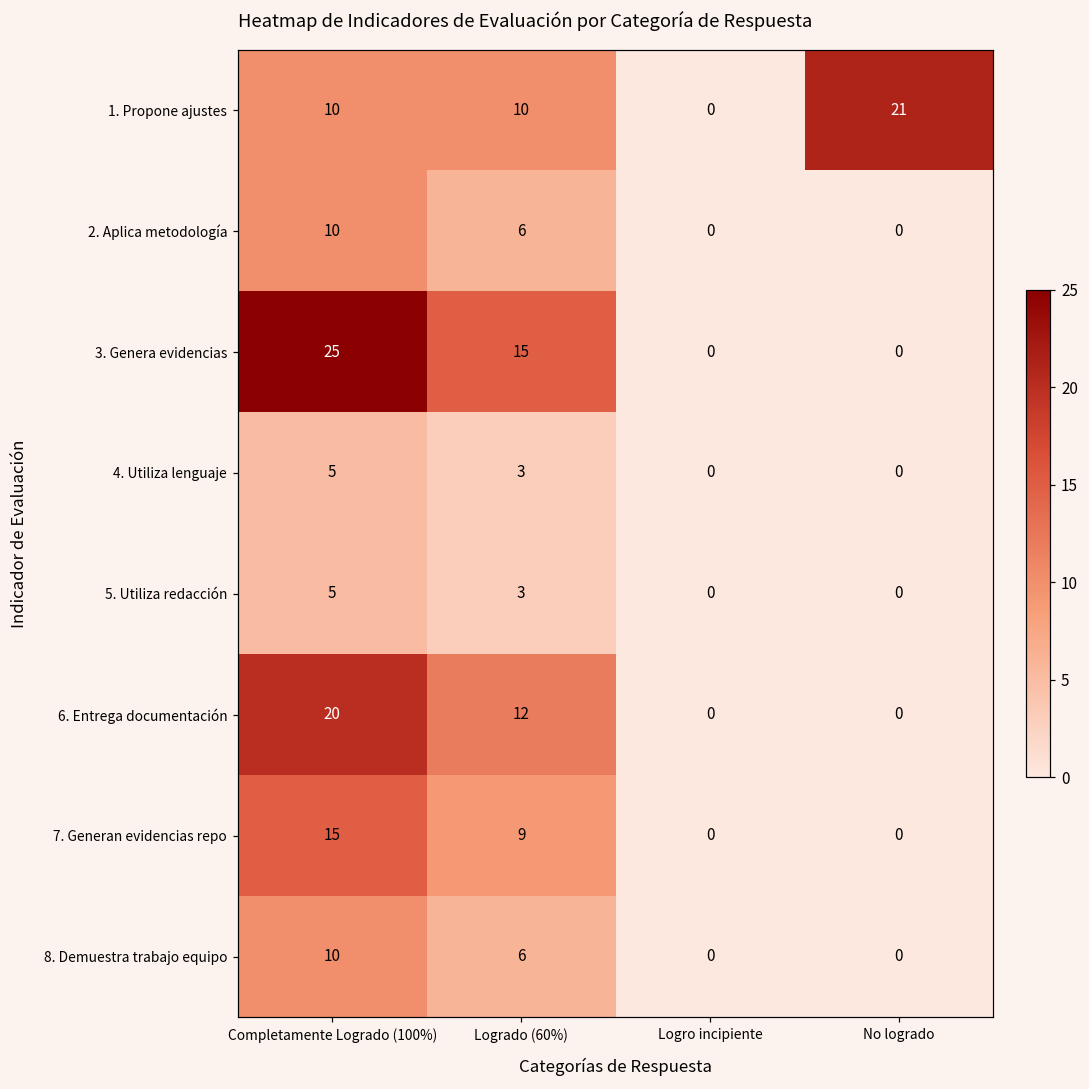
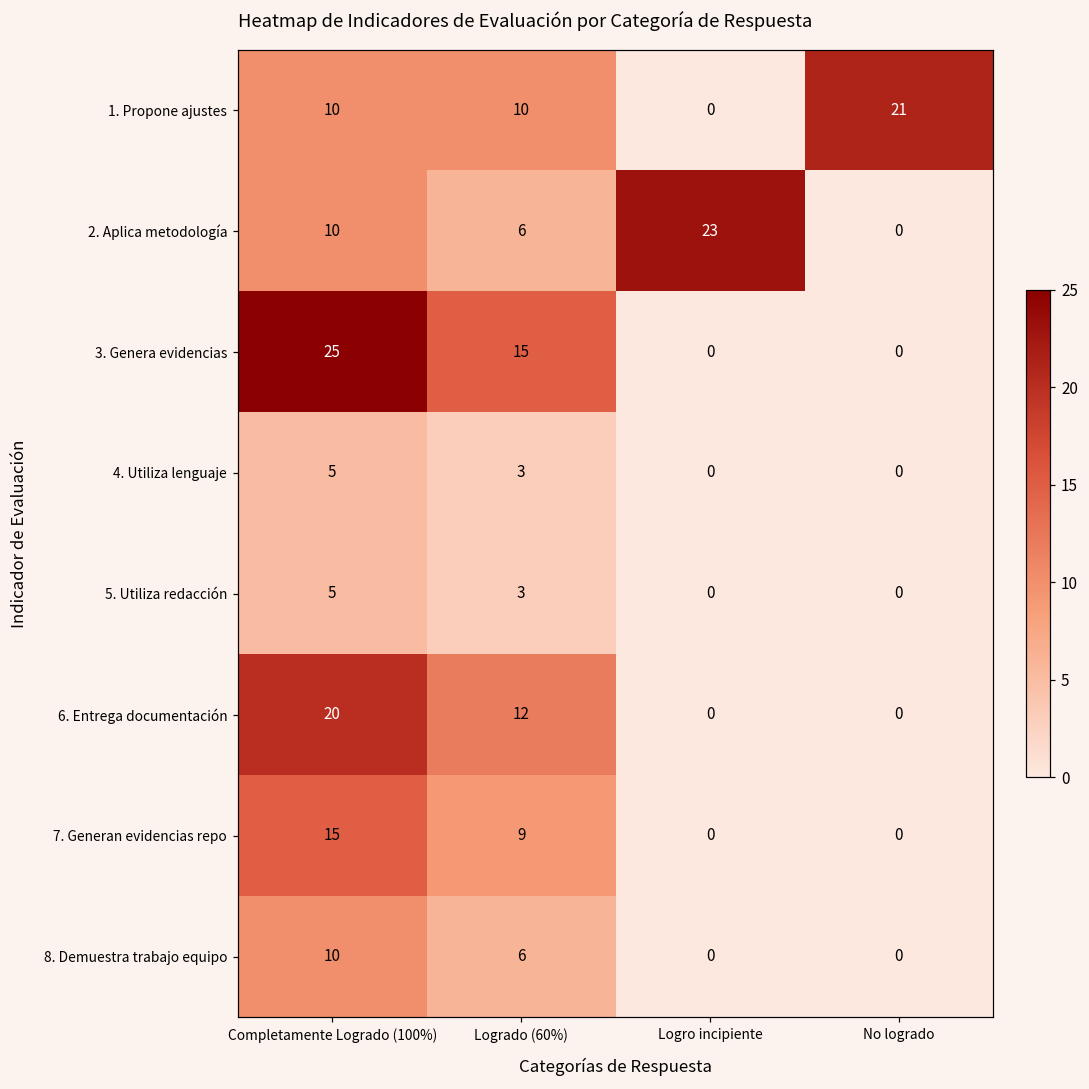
2. Aplica metodología, Logro incipiente: 0 -> 23
